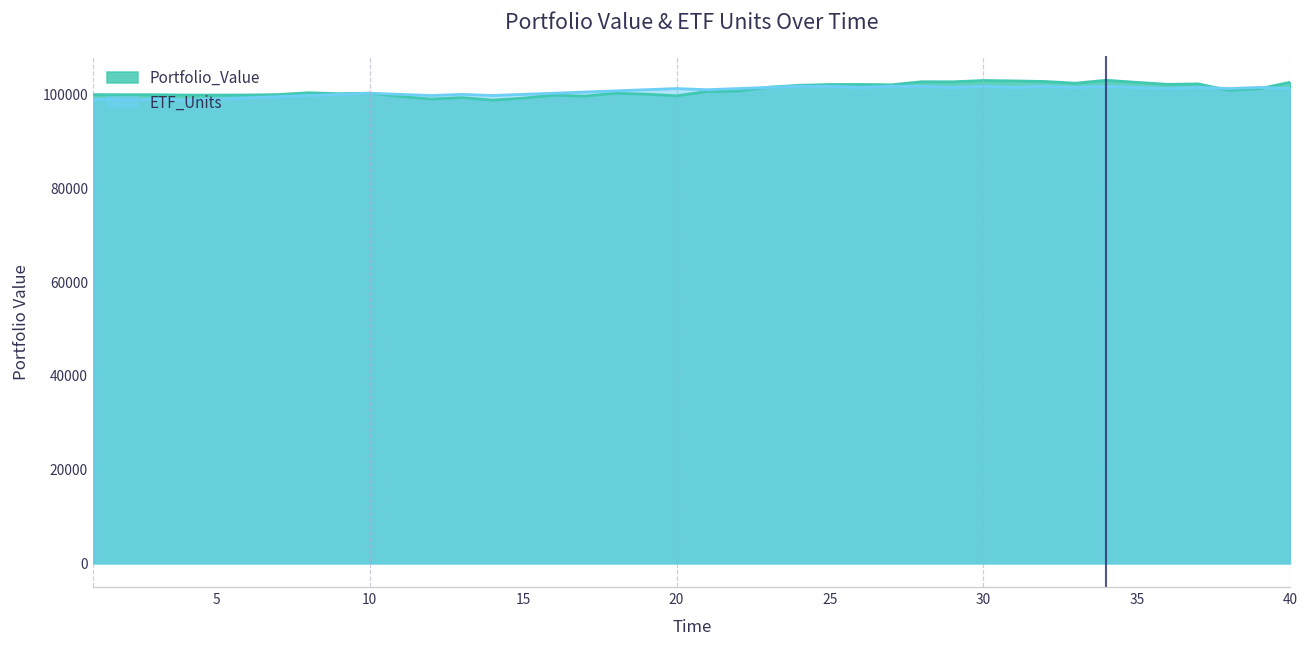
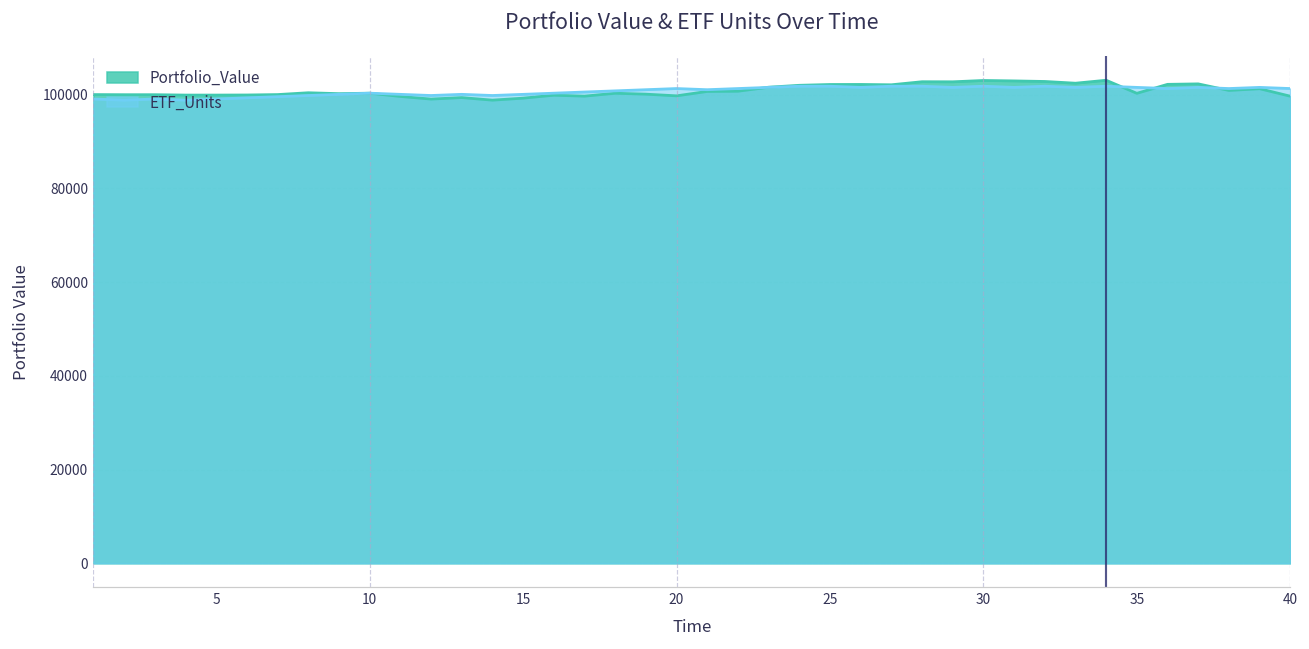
Portfolio_Value, 35: 103000 -> 100000
Portfolio_Value, 40: 103000 -> 100000
